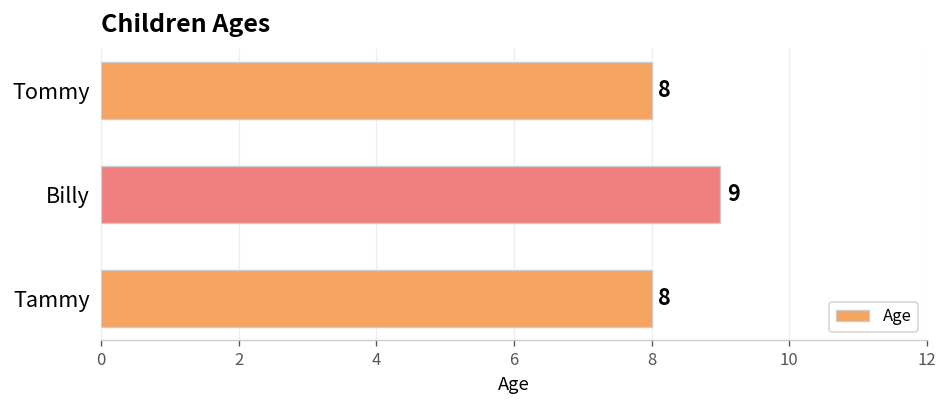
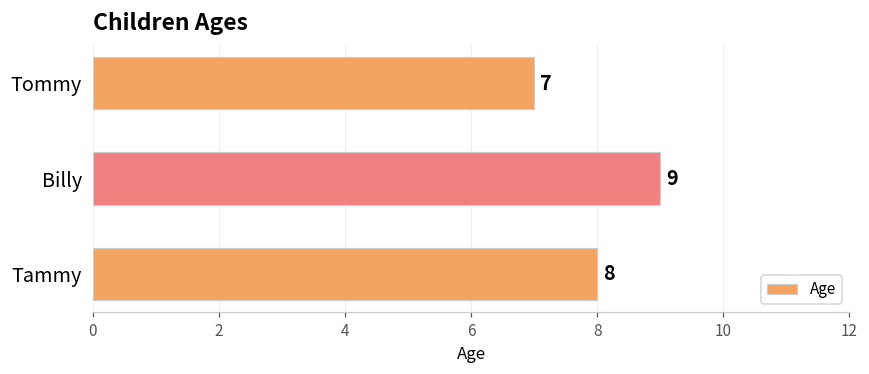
Tommy: 8 -> 7
